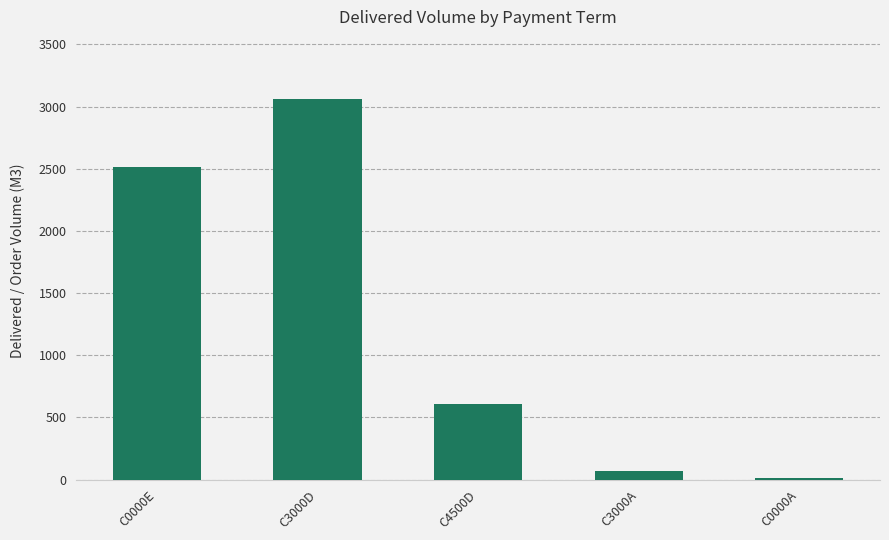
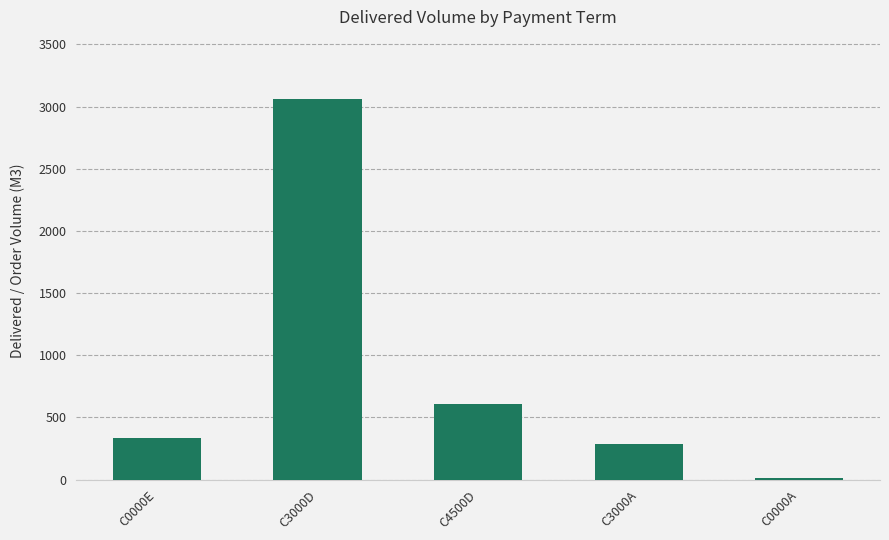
C0000E: 2520 -> 330
C3000A: 70 -> 280
